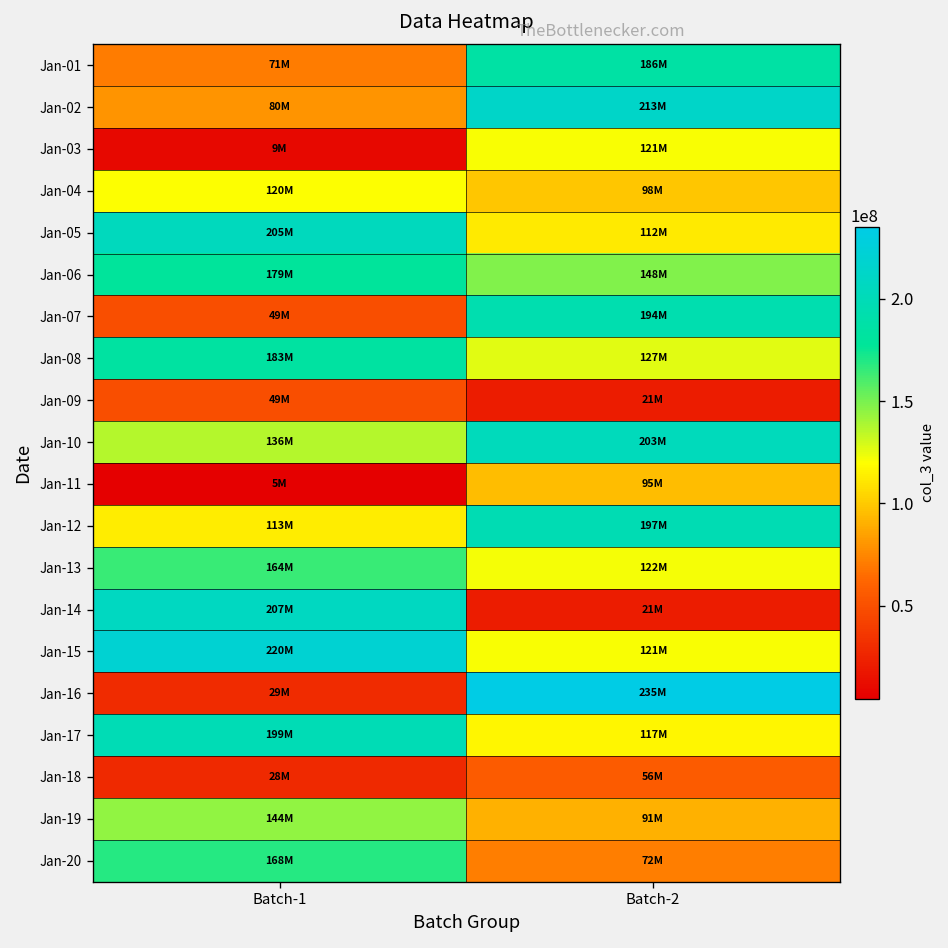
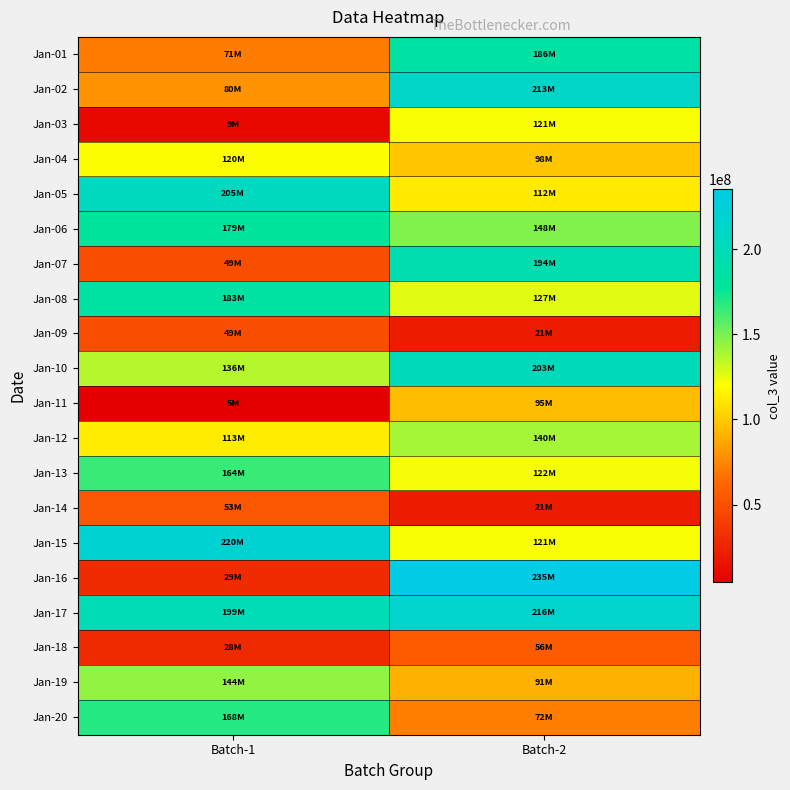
Jan-12, Batch-2: 197M -> 140M
Jan-14, Batch-1: 207M -> 53M
Jan-17, Batch-2: 117M -> 216M
